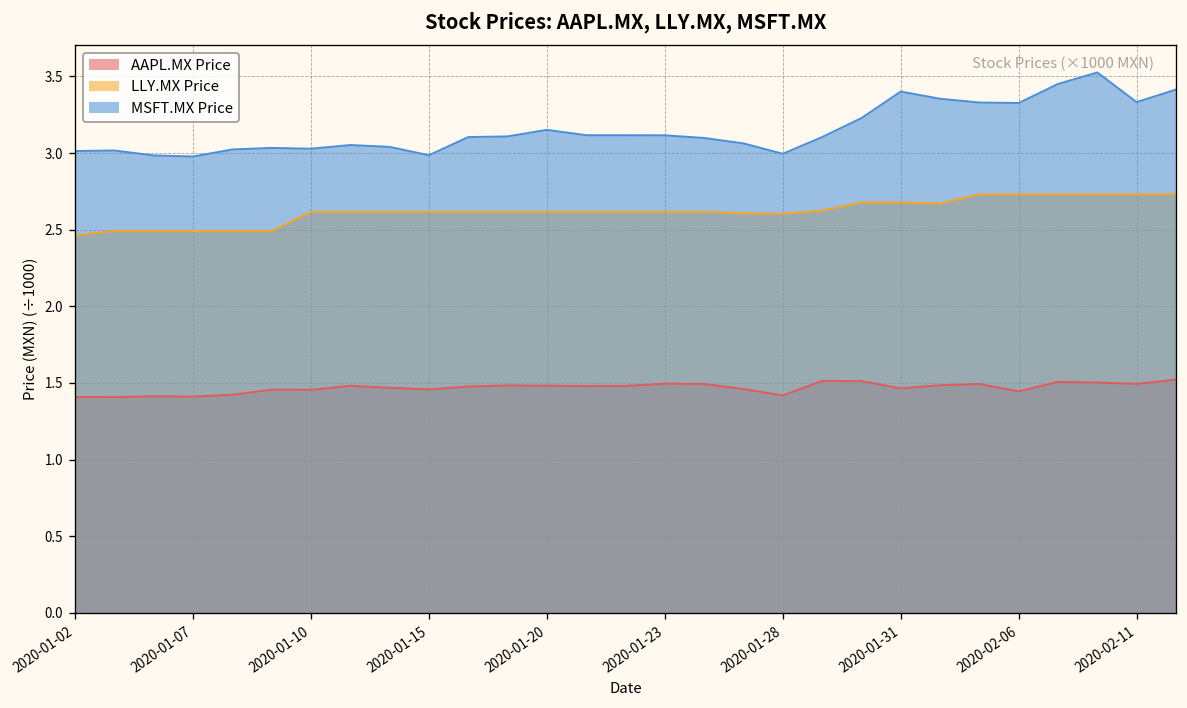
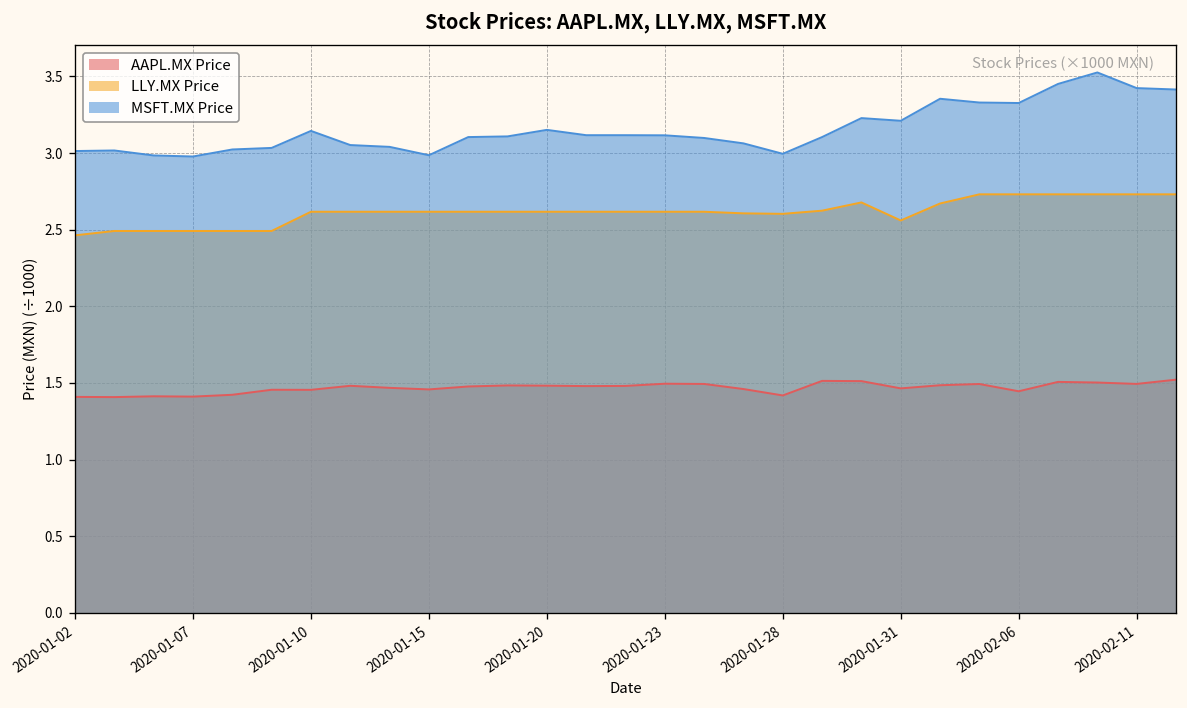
MSFT.MX Price, 2020-01-10: 3.03 -> 3.14
LLY.MX Price, 2020-01-31: 2.68 -> 2.56
MSFT.MX Price, 2020-01-31: 3.40 -> 3.21
MSFT.MX Price, 2020-02-11: 3.33 -> 3.42
